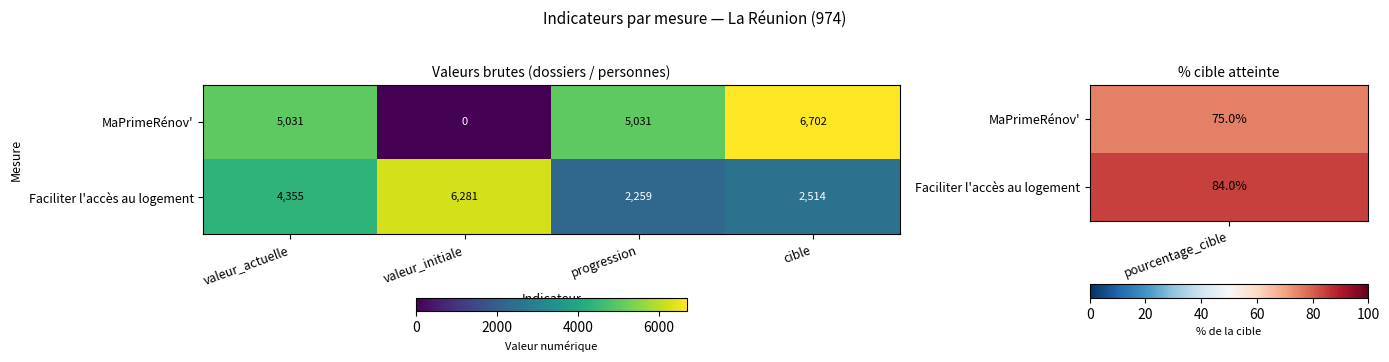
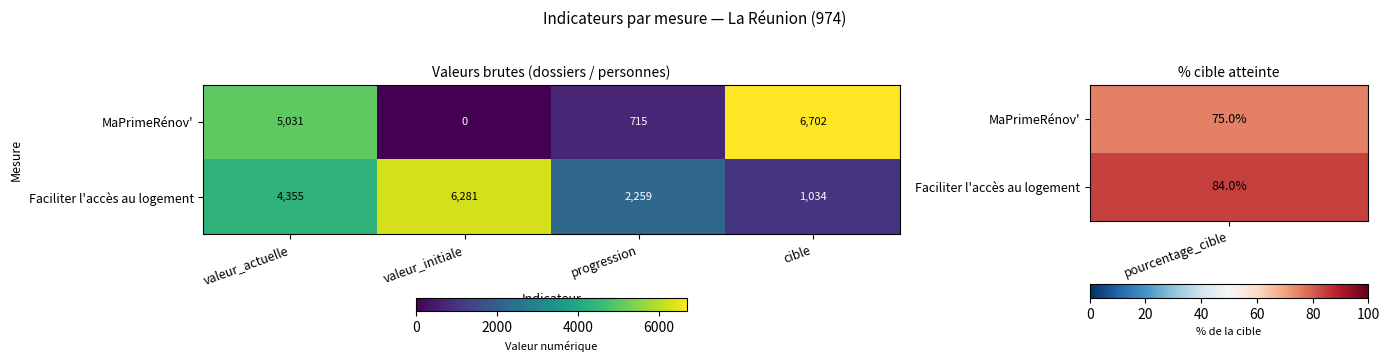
Valeurs brutes (dossiers / personnes), MaPrimeRénov', progression: 5,031 -> 715
Valeurs brutes (dossiers / personnes), Faciliter l'accès au logement, cible: 2,514 -> 1,034
